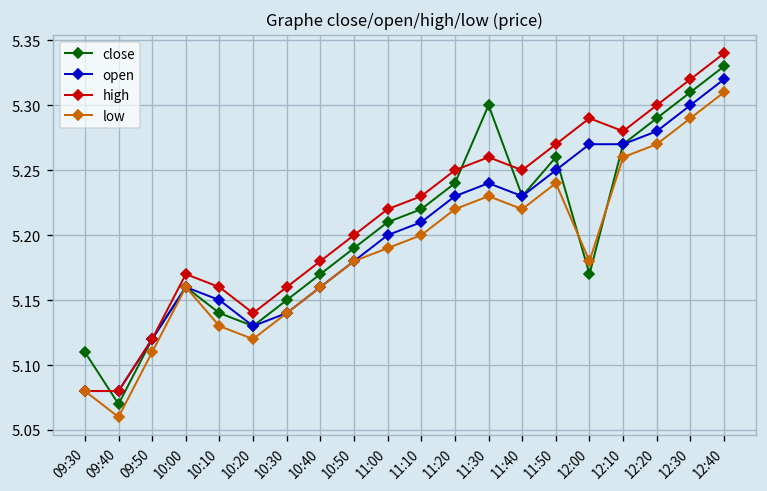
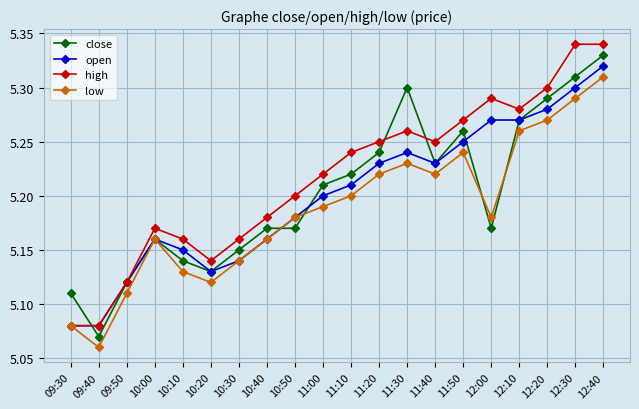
close, 10:50: 5.19 -> 5.17
high, 11:10: 5.23 -> 5.24
high, 12:30: 5.32 -> 5.34
